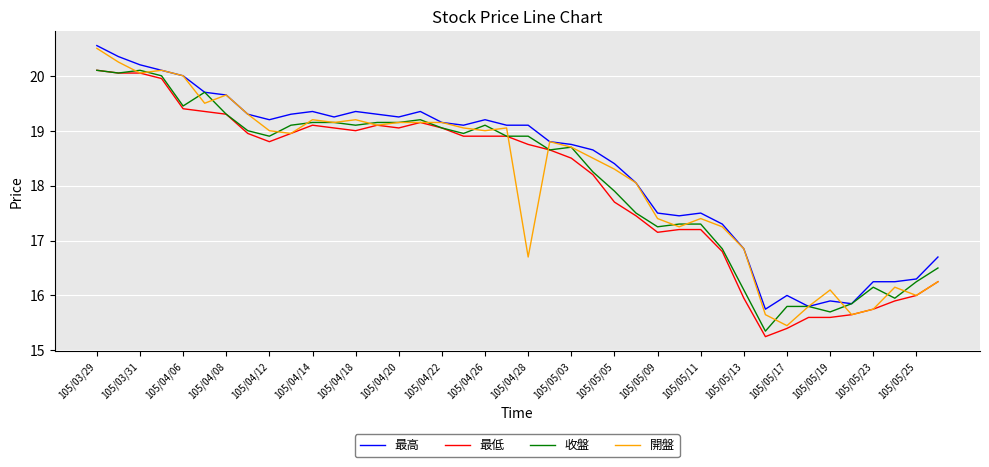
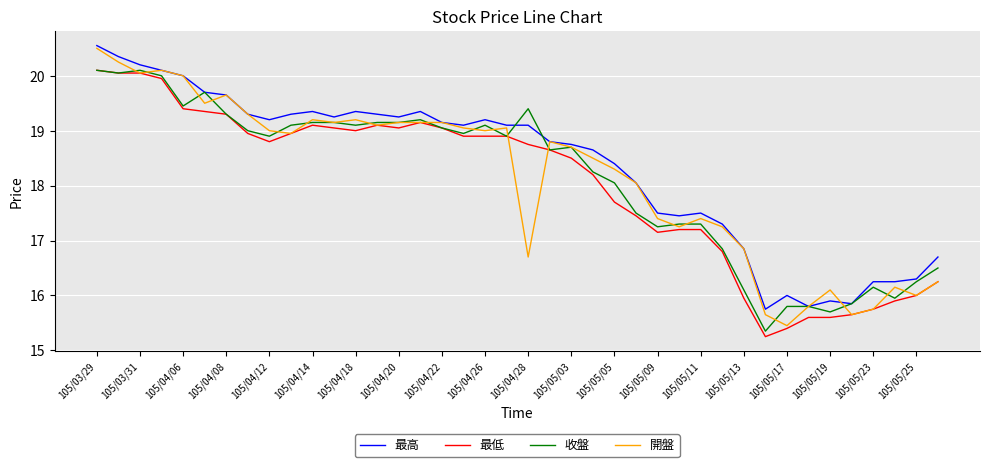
收盤, 105/04/28: 18.9 -> 19.4
收盤, 105/05/05: 17.9 -> 18.1
